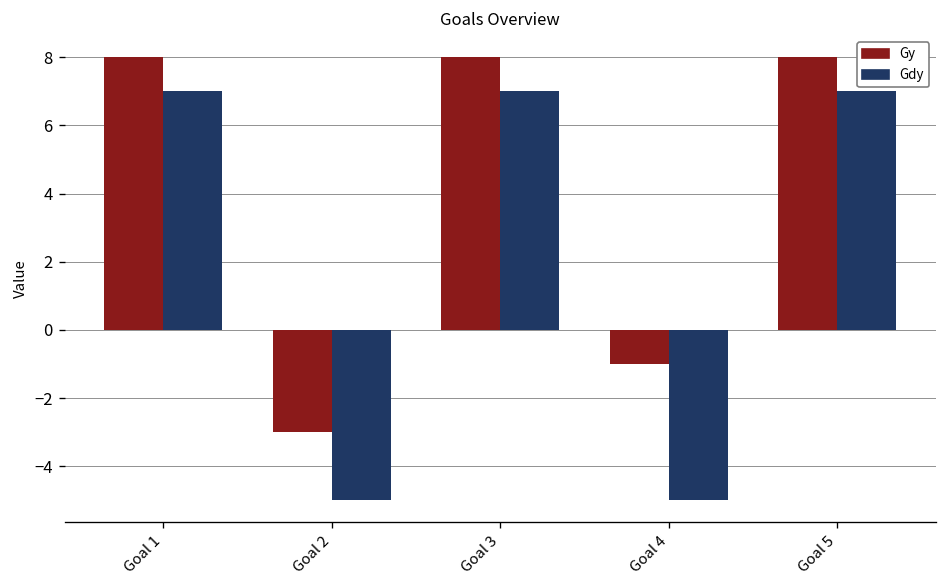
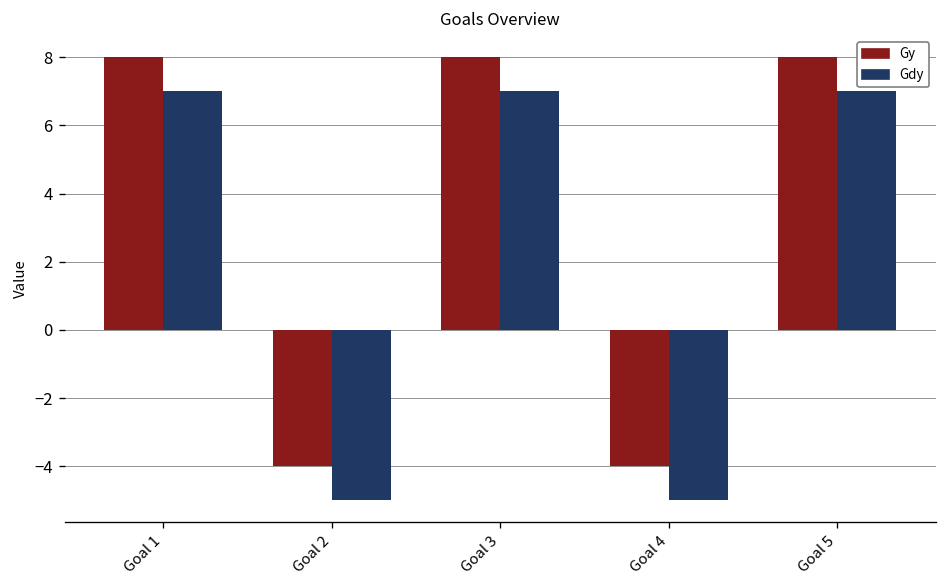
Gy, Goal 2: -3 -> -4
Gy, Goal 4: -1 -> -4
